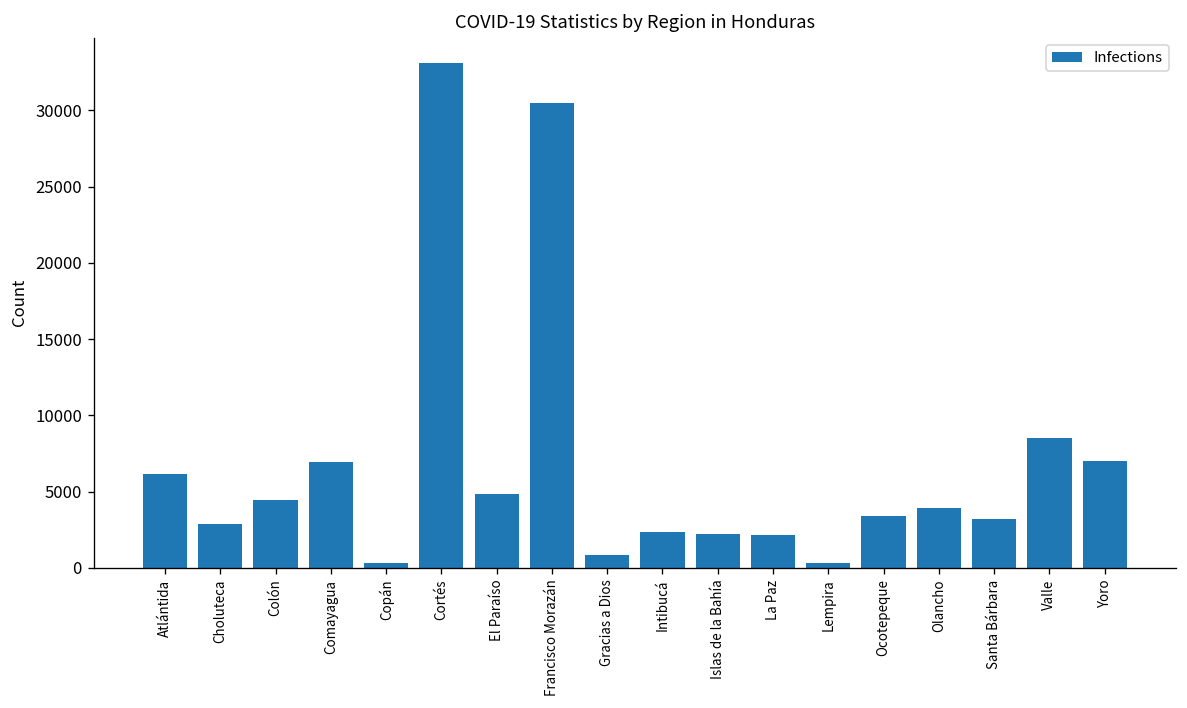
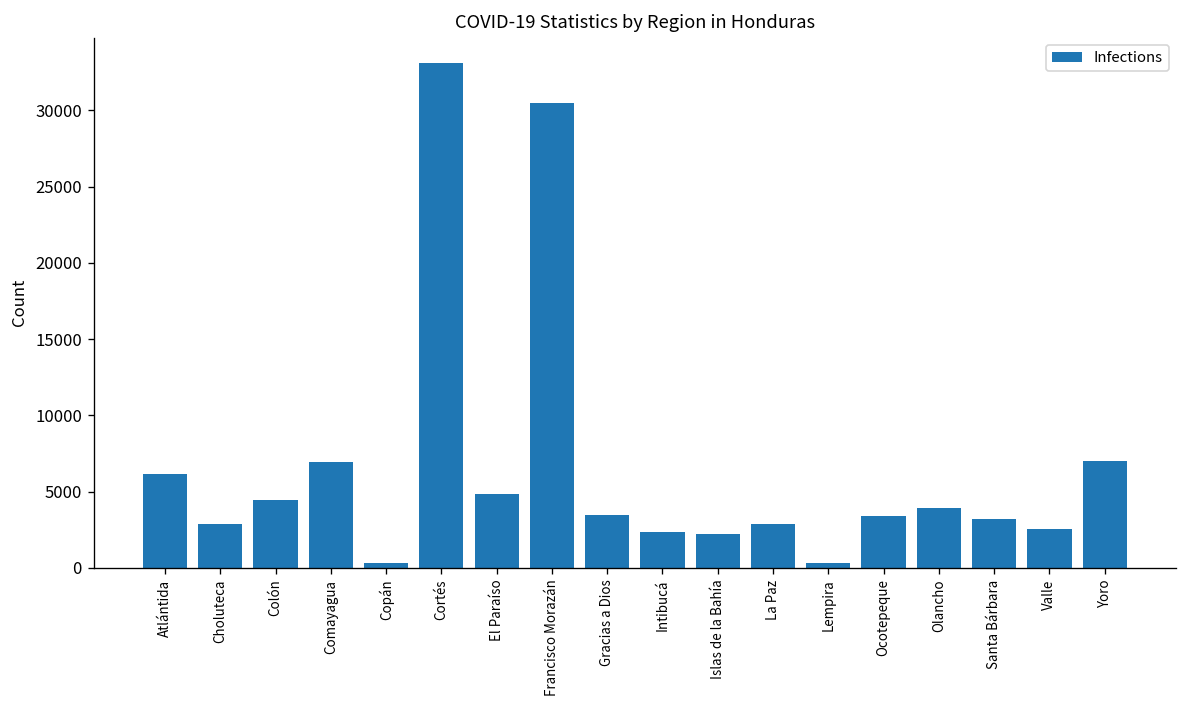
Gracias a Dios: 900 -> 3500
La Paz: 2100 -> 2900
Valle: 8500 -> 2600
